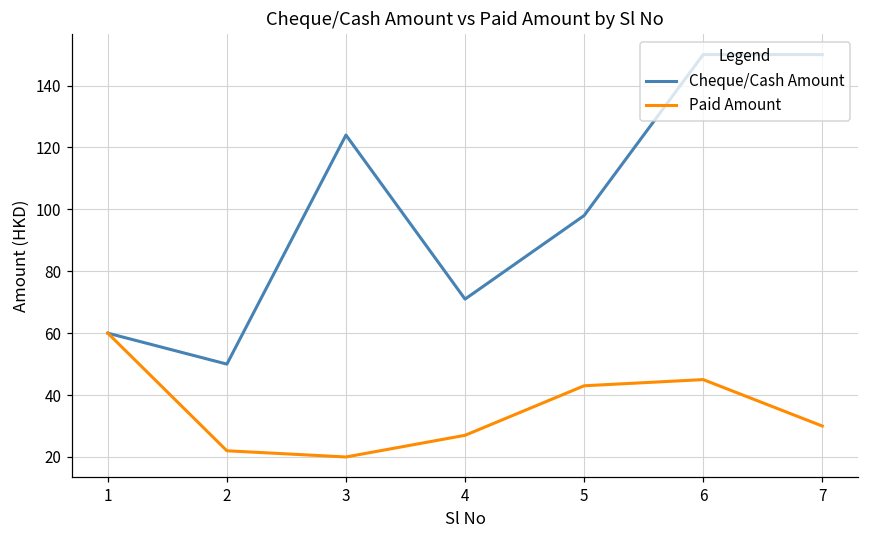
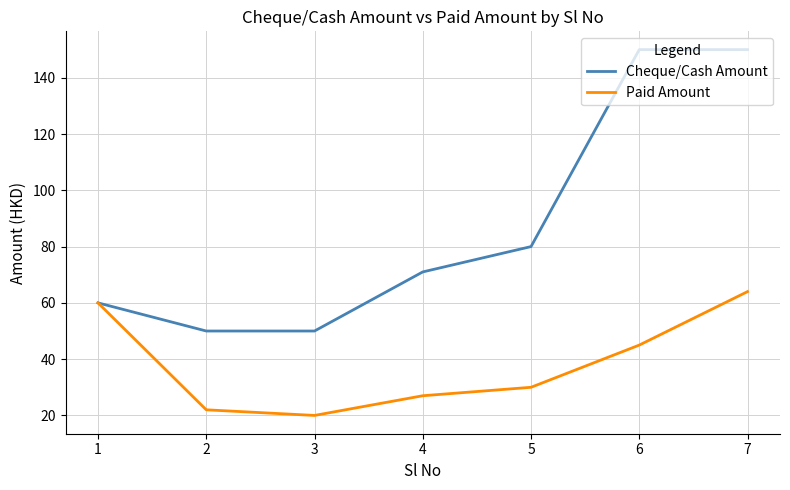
Cheque/Cash Amount, 3: 124 -> 50
Cheque/Cash Amount, 5: 98 -> 80
Paid Amount, 5: 43 -> 30
Paid Amount, 7: 30 -> 64
